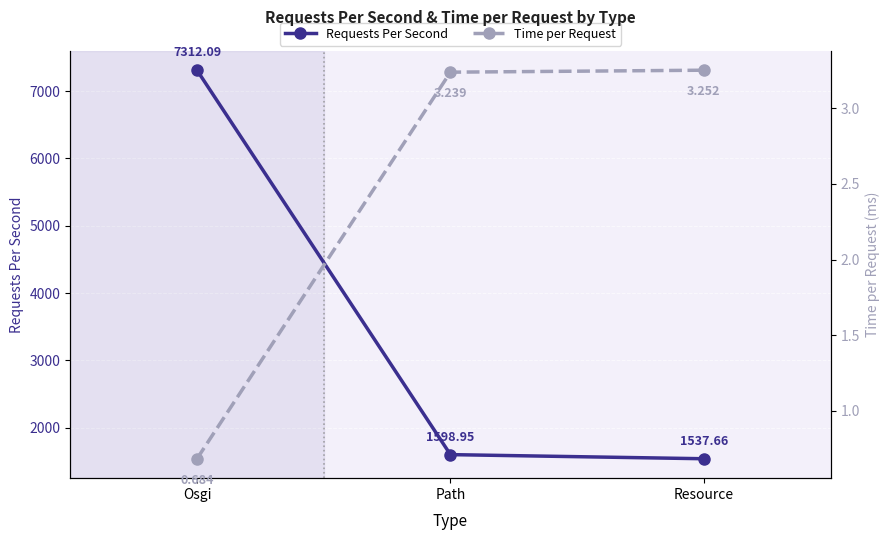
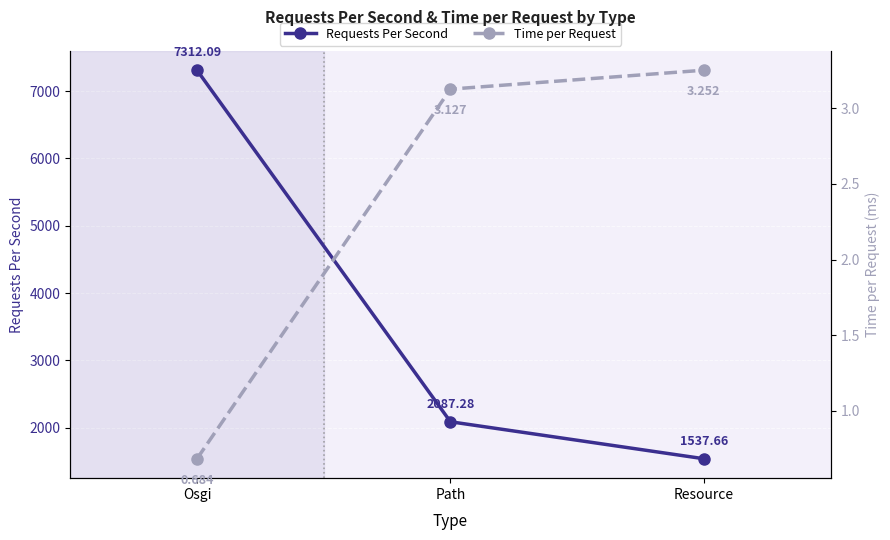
Requests Per Second, Path: 1598.95 -> 2087.28
Time per Request, Path: 3.239 -> 3.127
